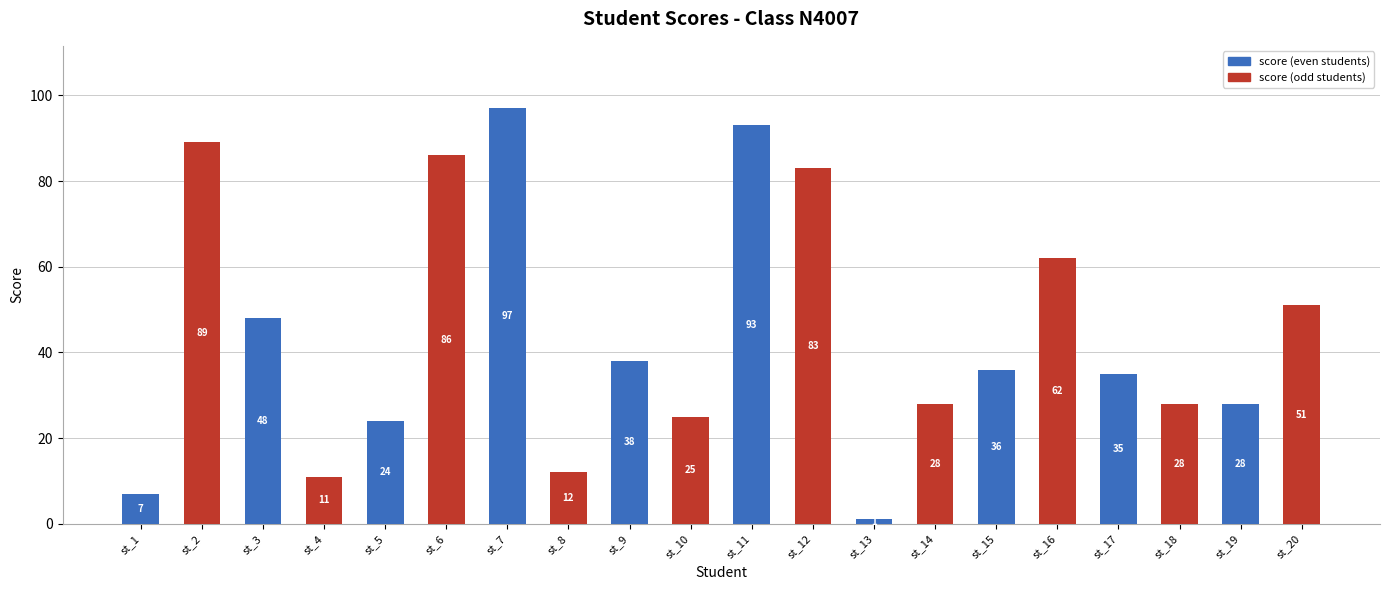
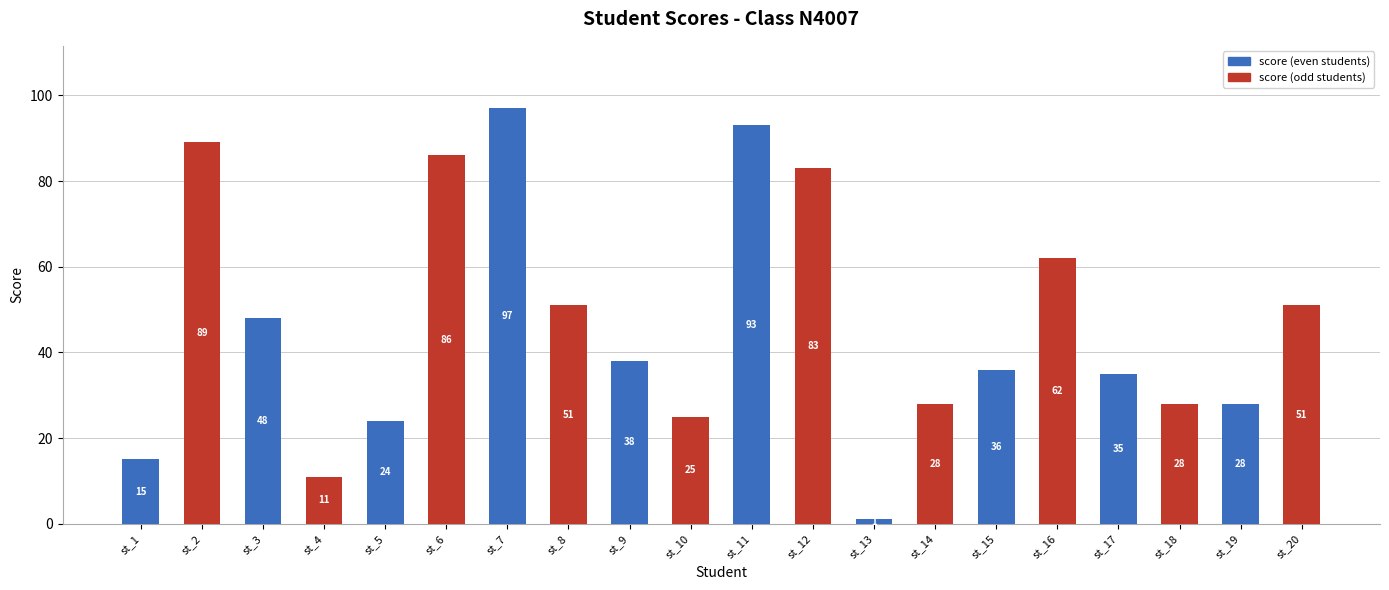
st_1: 7 -> 15
st_8: 12 -> 51
